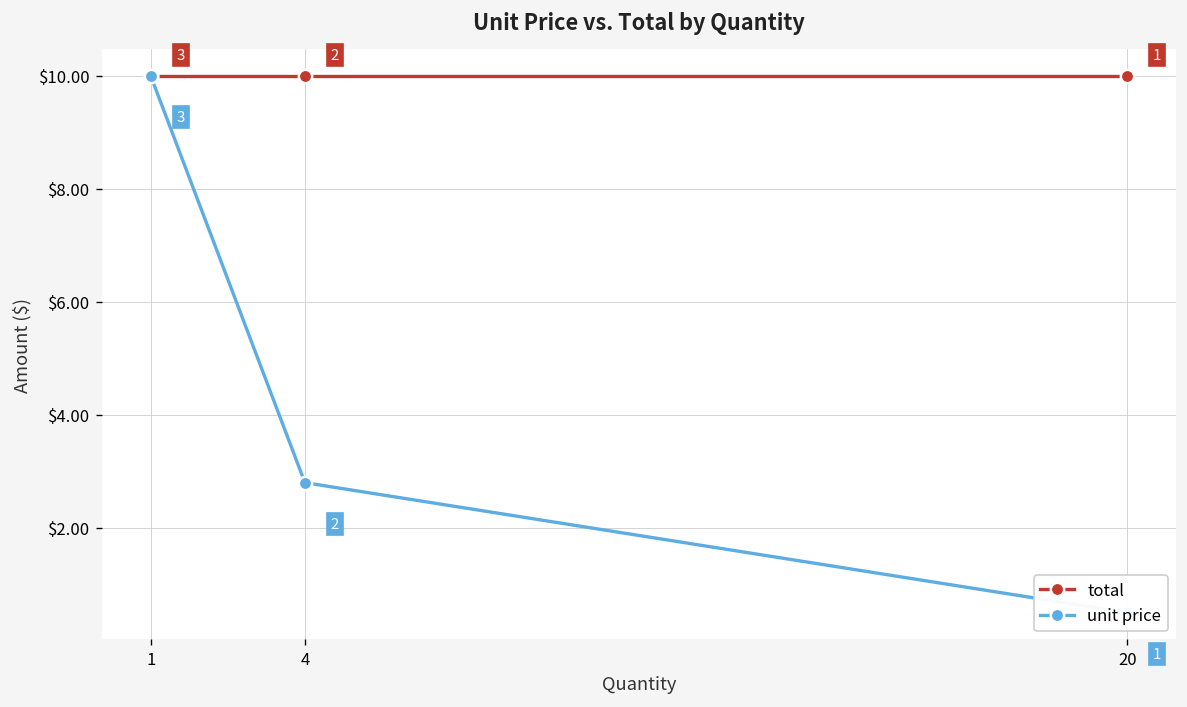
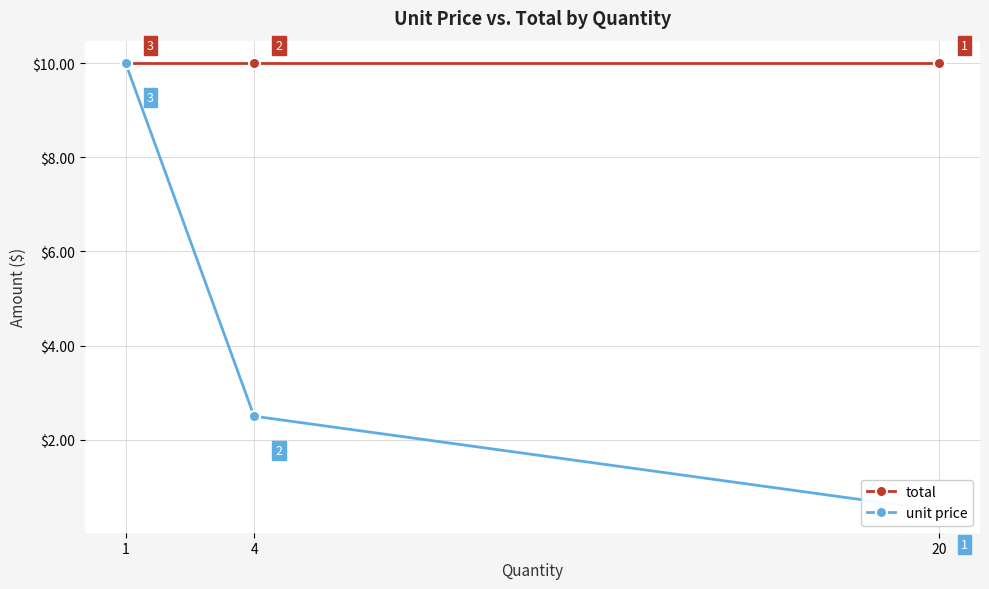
unit price, 4: $2.8 -> $2.5
